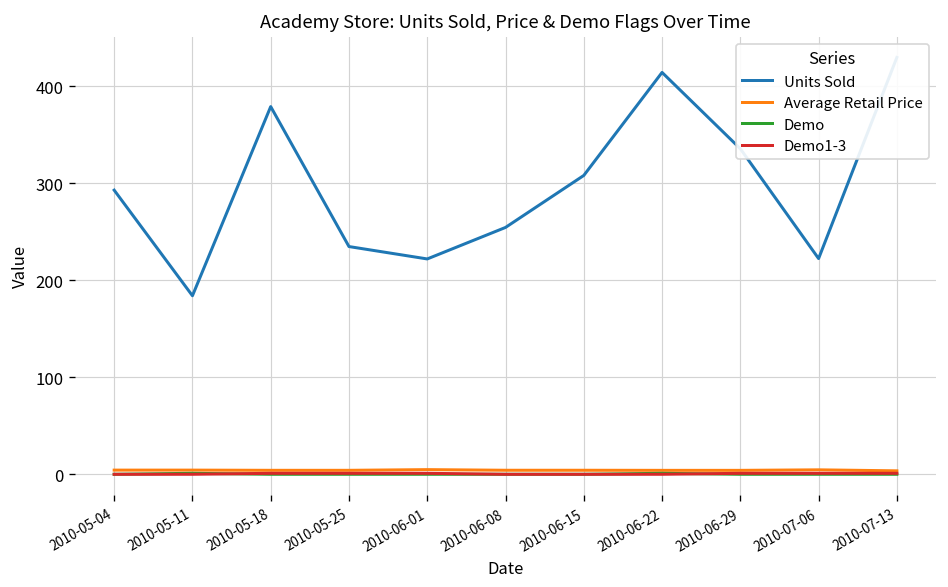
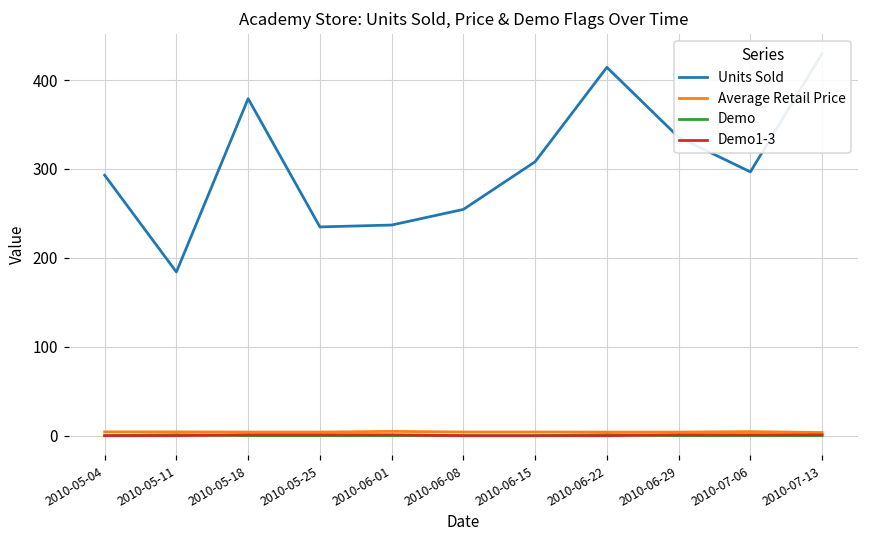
Units Sold, 2010-06-01: 220 -> 240
Units Sold, 2010-07-06: 220 -> 300
